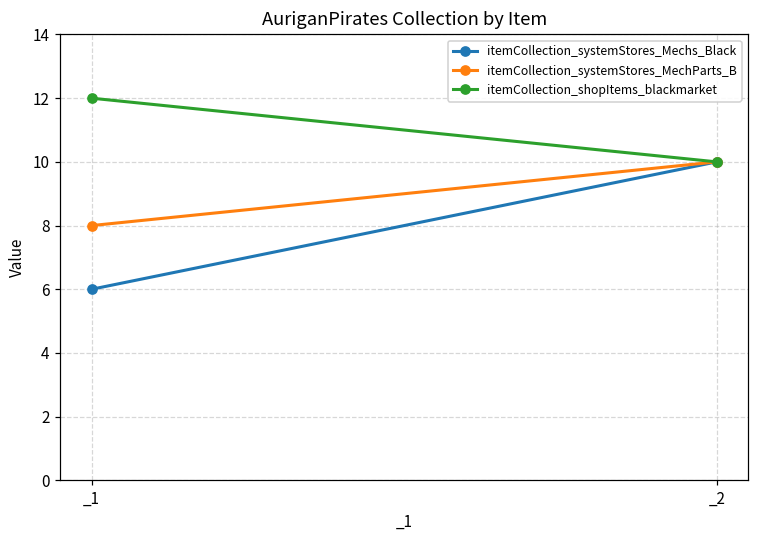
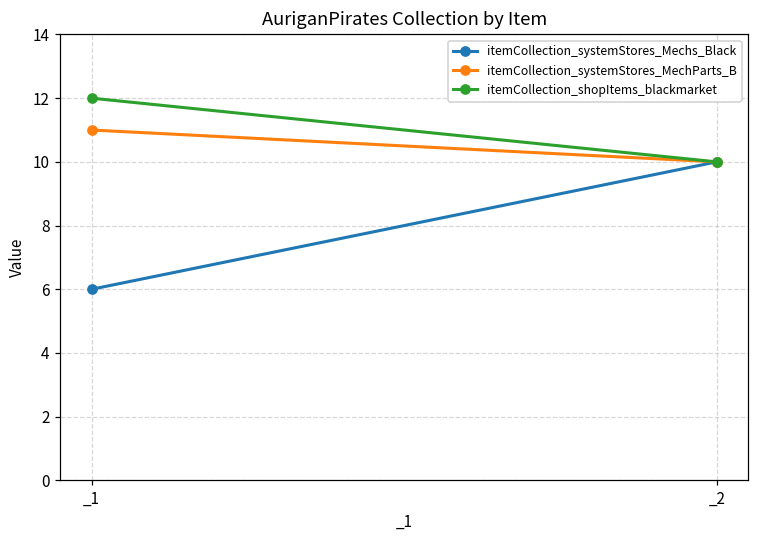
itemCollection_systemStores_MechParts_B, _1: 8 -> 11
